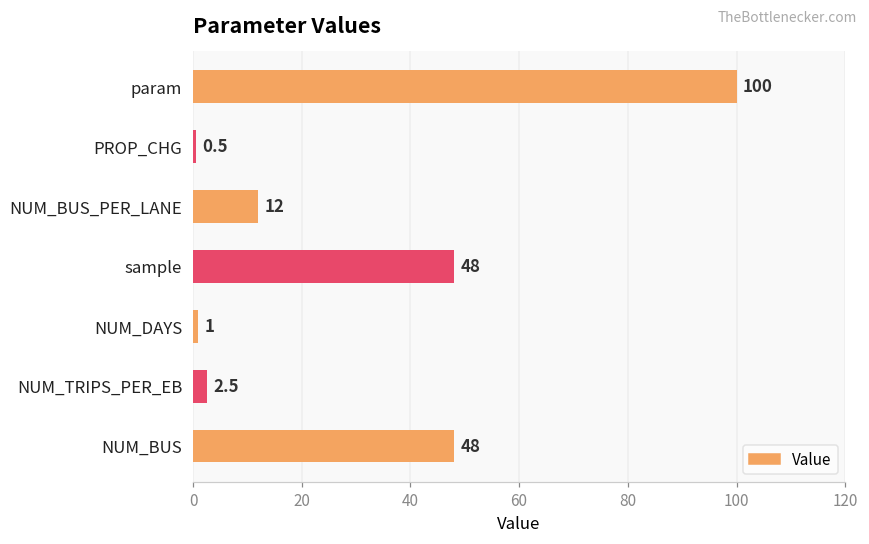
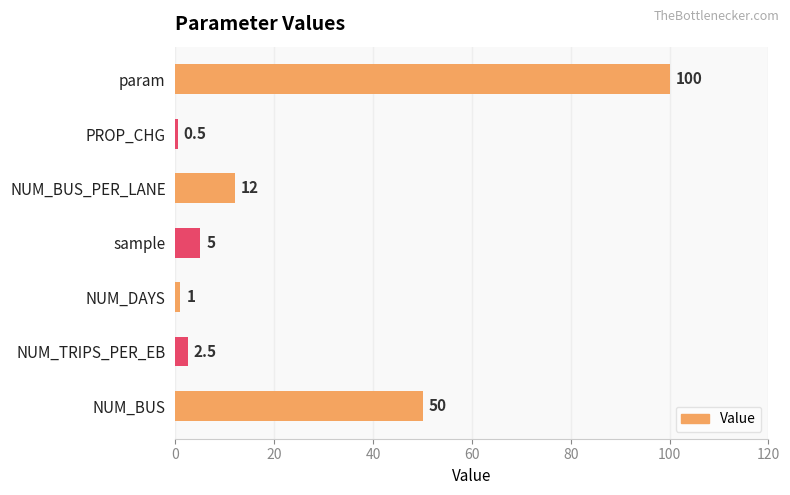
sample: 48 -> 5
NUM_BUS: 48 -> 50
